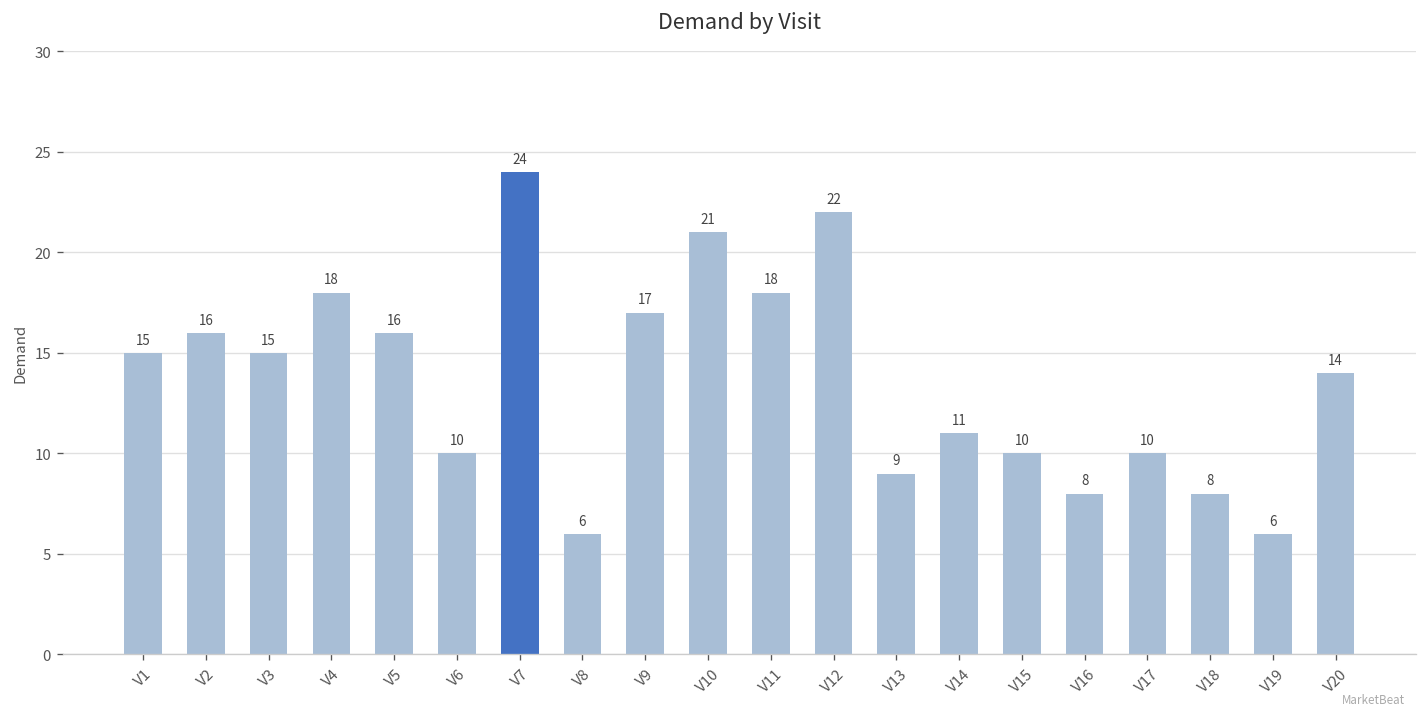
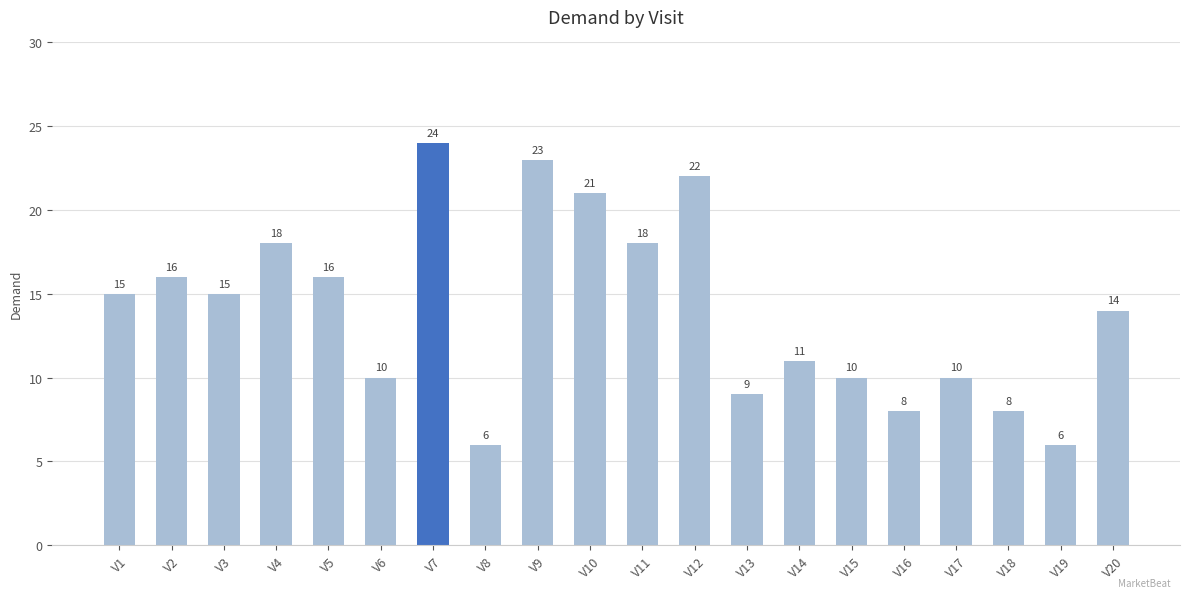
V9: 17 -> 23
